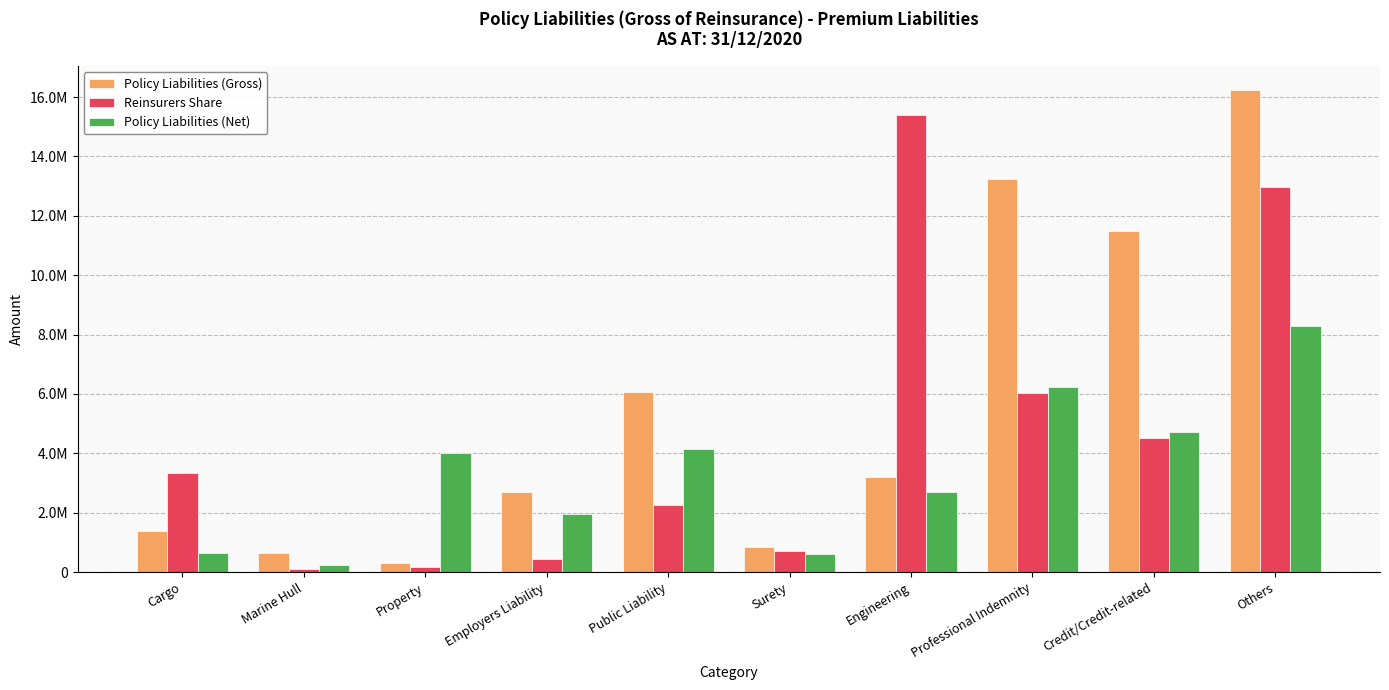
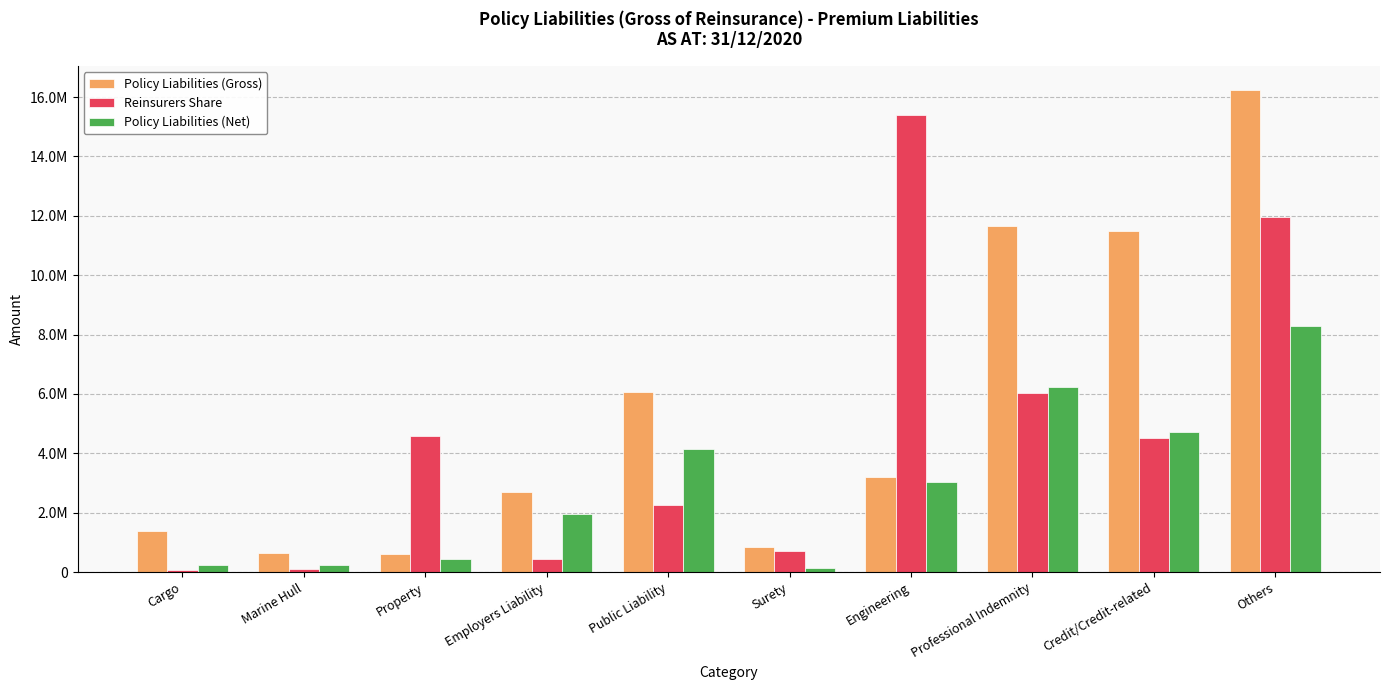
Reinsurers Share, Cargo: 3300000 -> 100000
Policy Liabilities (Net), Cargo: 700000 -> 200000
Policy Liabilities (Gross), Property: 300000 -> 600000
Reinsurers Share, Property: 200000 -> 4600000
Policy Liabilities (Net), Property: 4000000 -> 500000
Policy Liabilities (Net), Surety: 600000 -> 100000
Policy Liabilities (Net), Engineering: 2700000 -> 3000000
Policy Liabilities (Gross), Professional Indemnity: 13200000 -> 11600000
Reinsurers Share, Others: 13000000 -> 12000000
